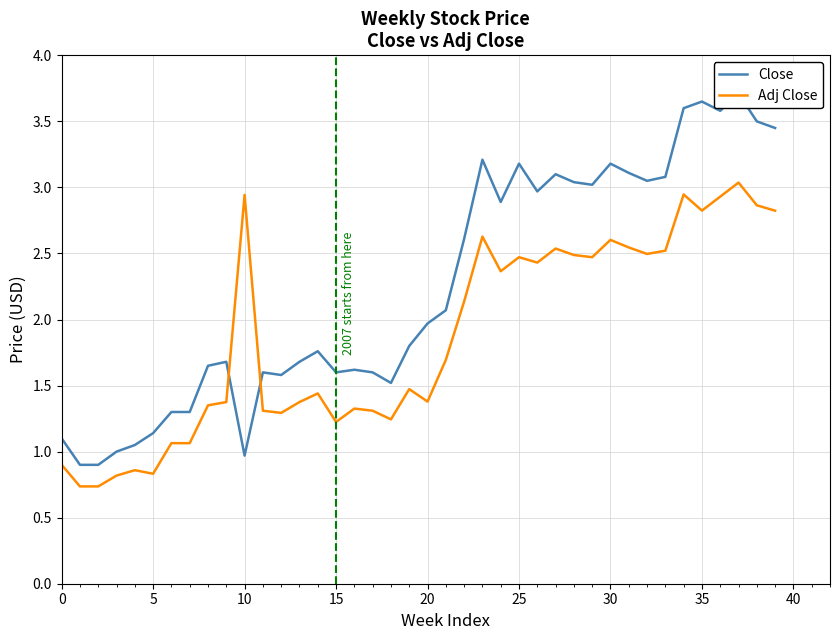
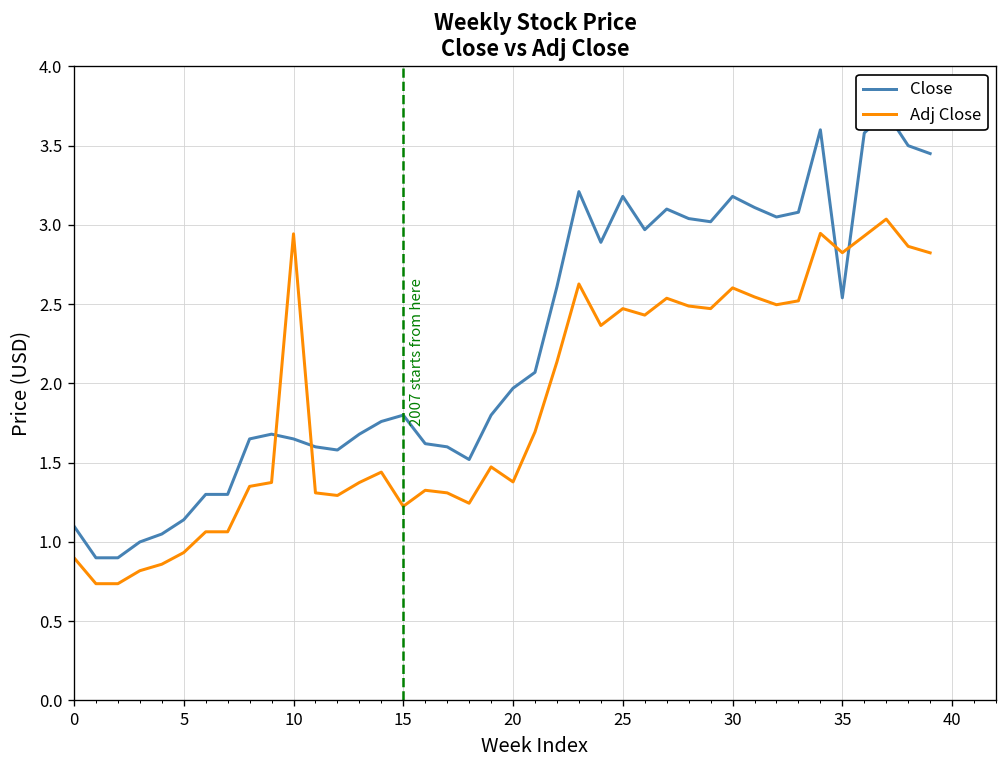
Adj Close, 5: 0.83 -> 0.93
Close, 10: 0.97 -> 1.65
Close, 15: 1.6 -> 1.8
Close, 35: 3.65 -> 2.54
